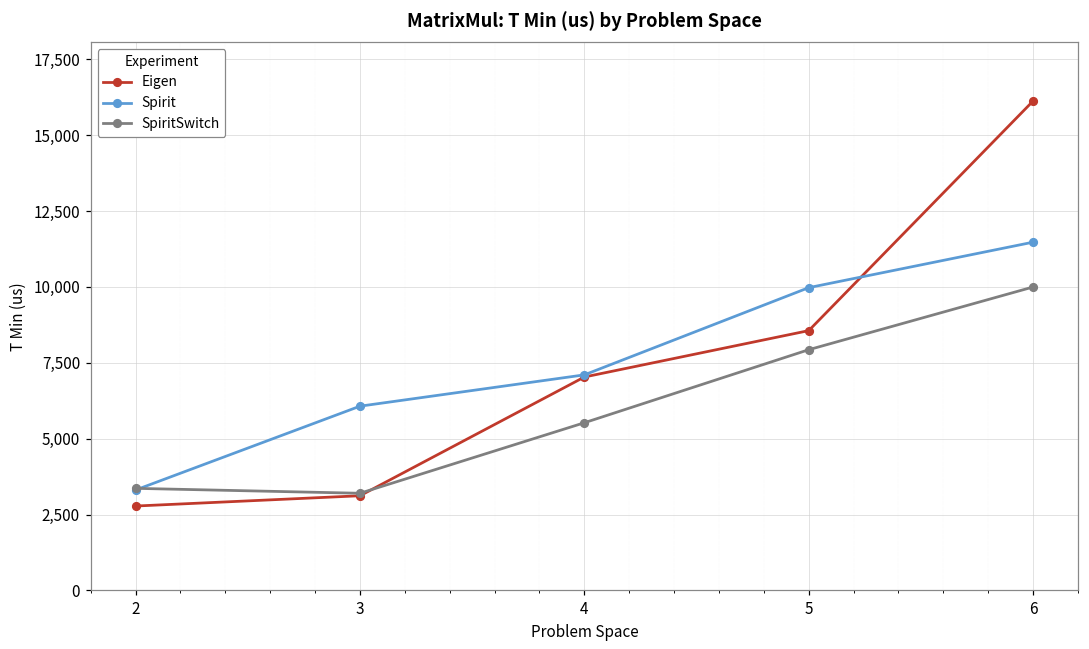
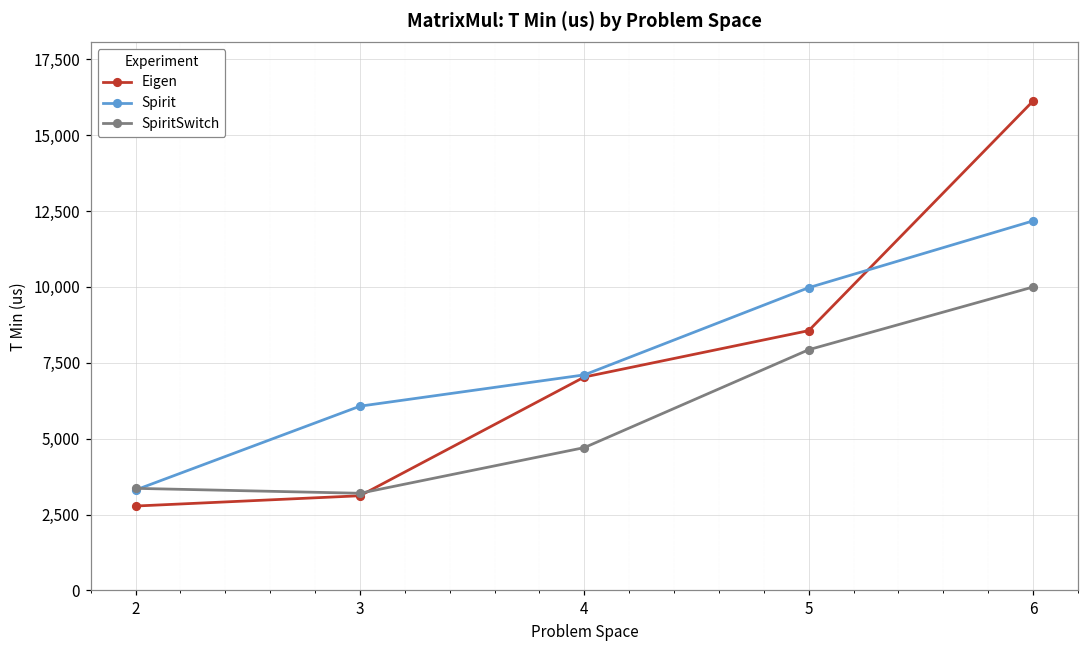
SpiritSwitch, 4: 5,500 -> 4,700
Spirit, 6: 11,500 -> 12,200
